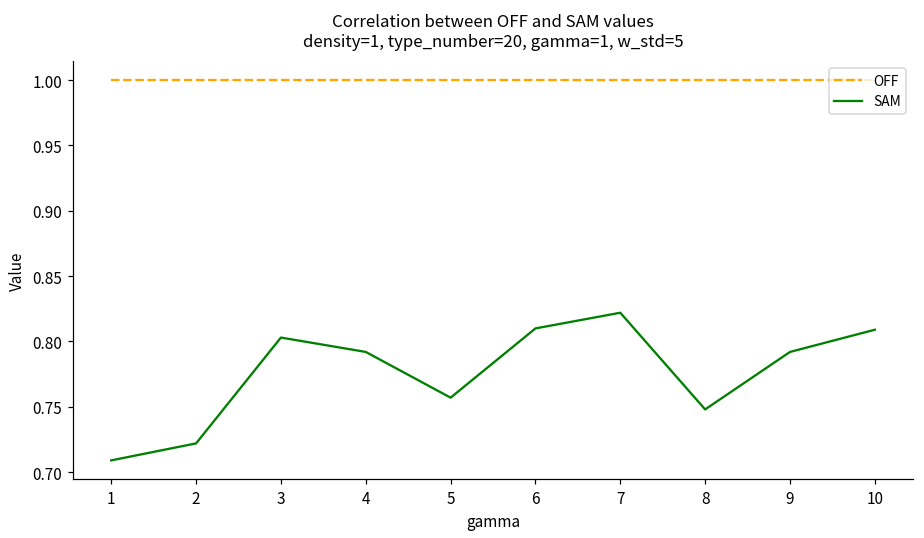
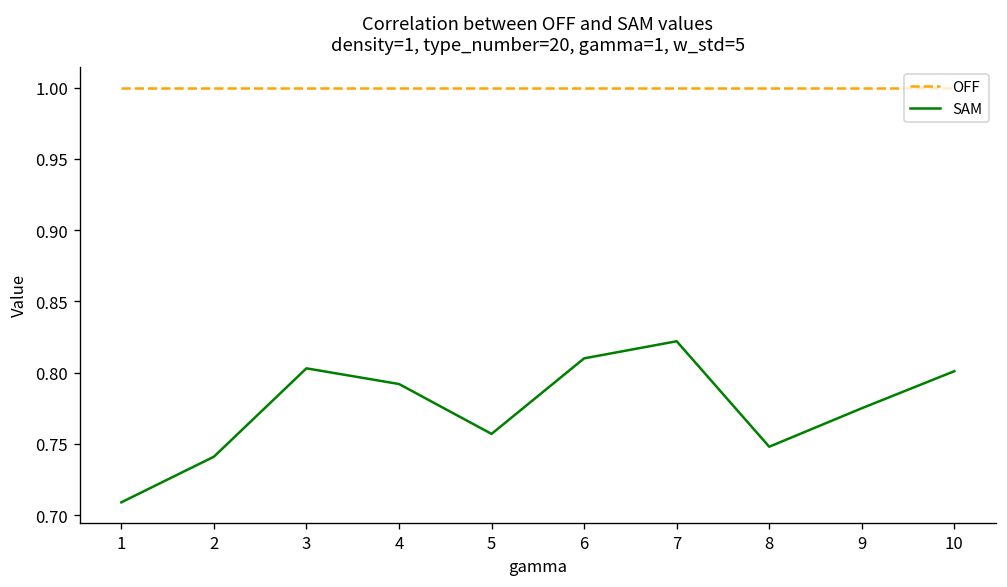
SAM, 2: 0.722 -> 0.741
SAM, 9: 0.792 -> 0.775
SAM, 10: 0.809 -> 0.801
